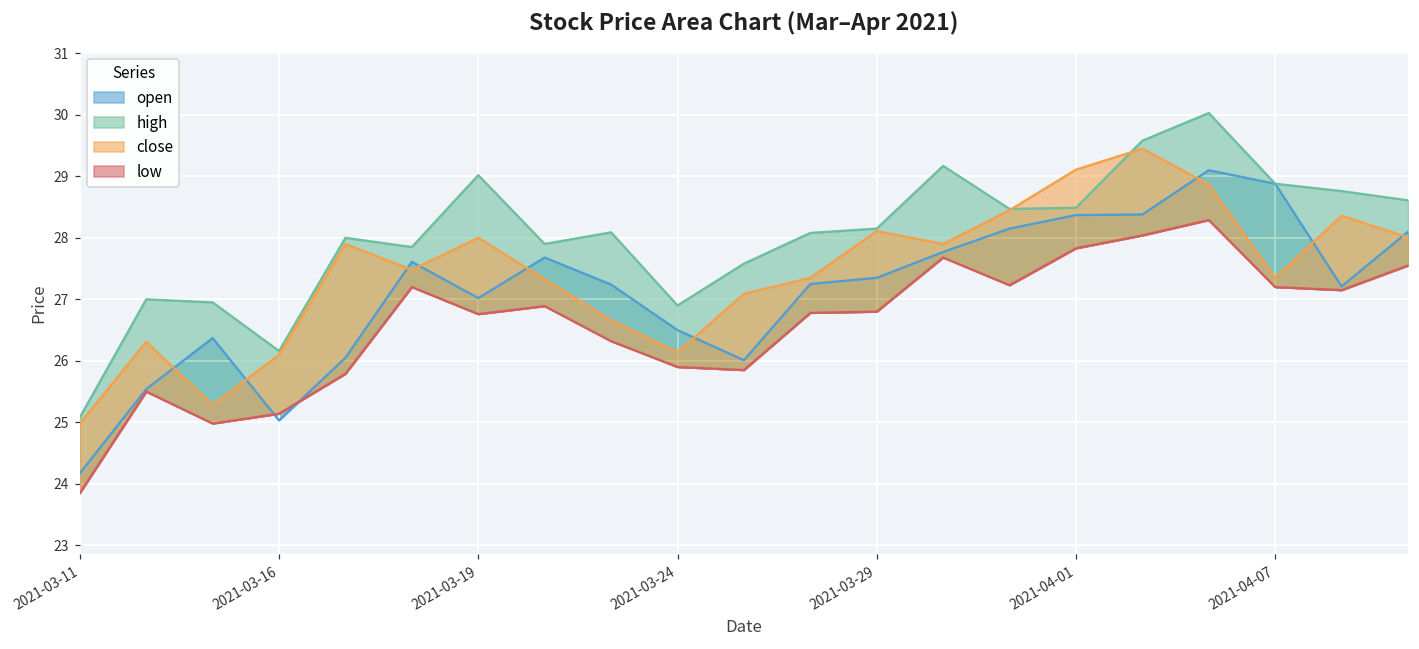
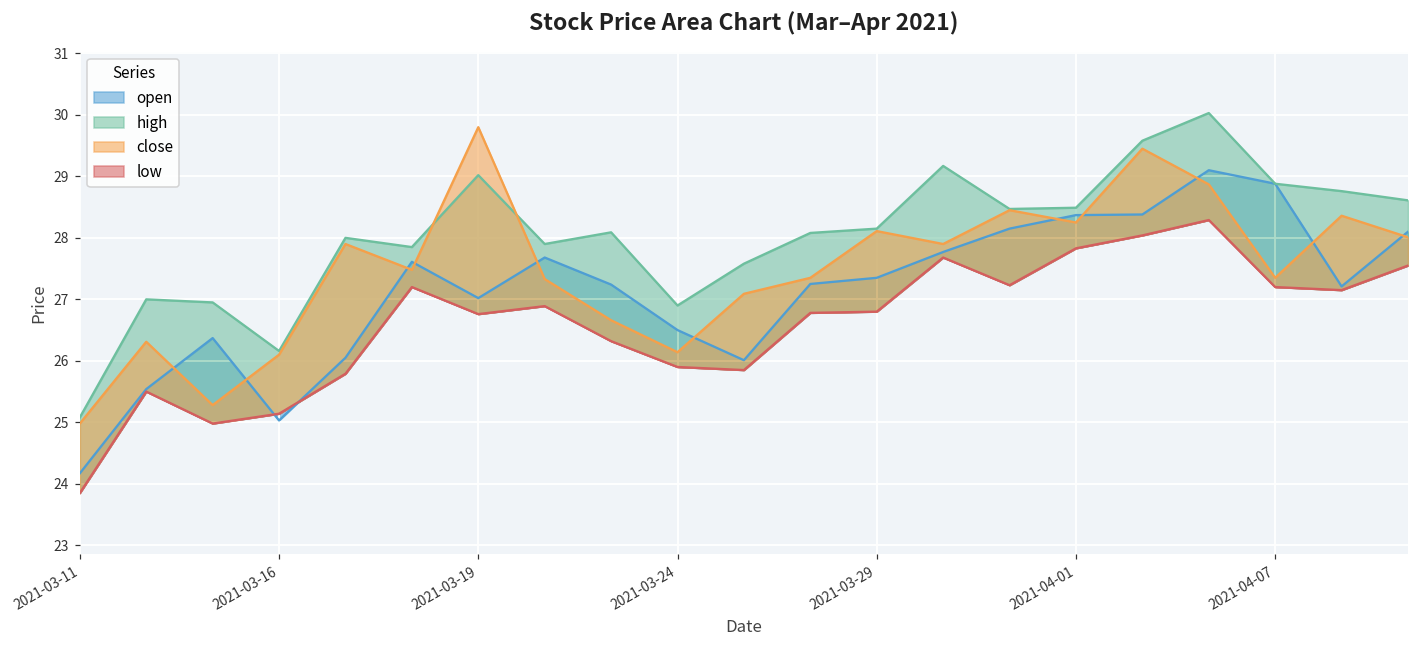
close, 2021-03-19: 28.0 -> 29.8
close, 2021-04-01: 29.1 -> 28.3
